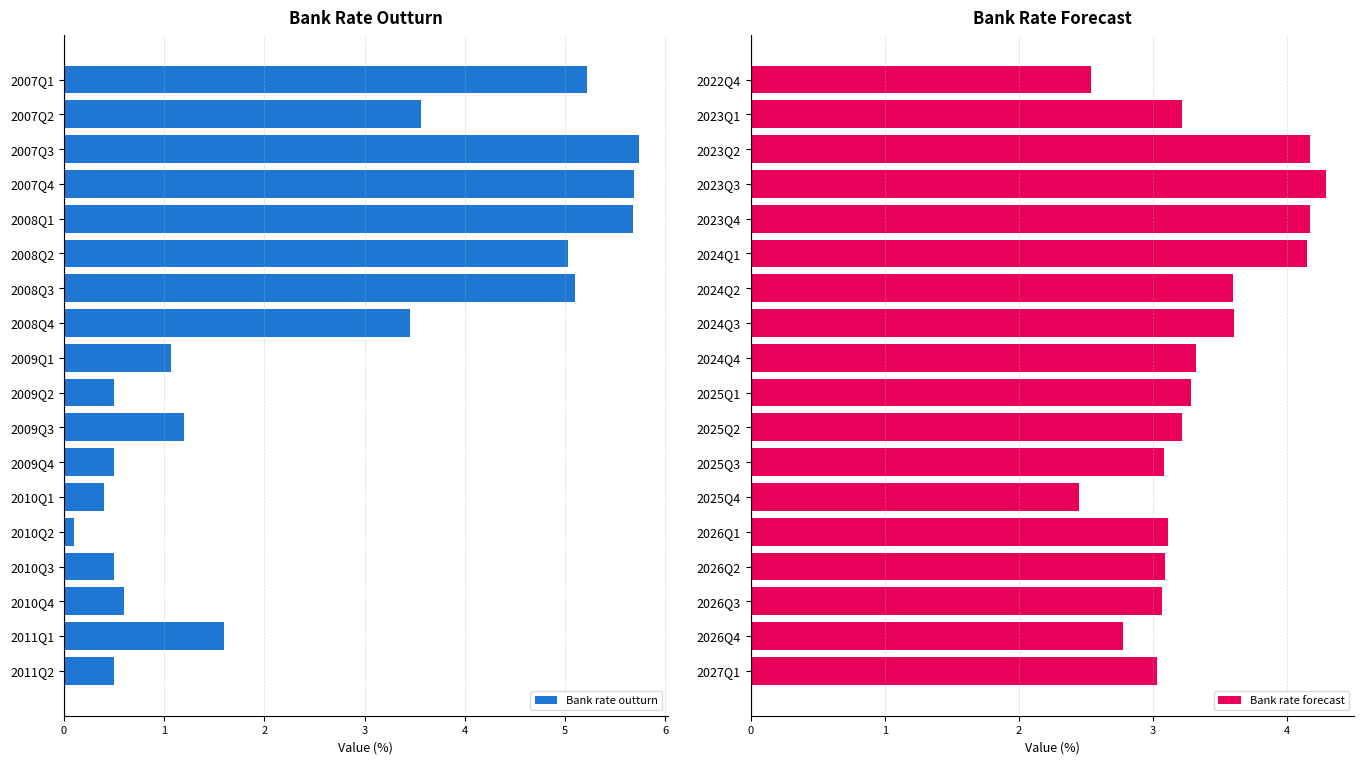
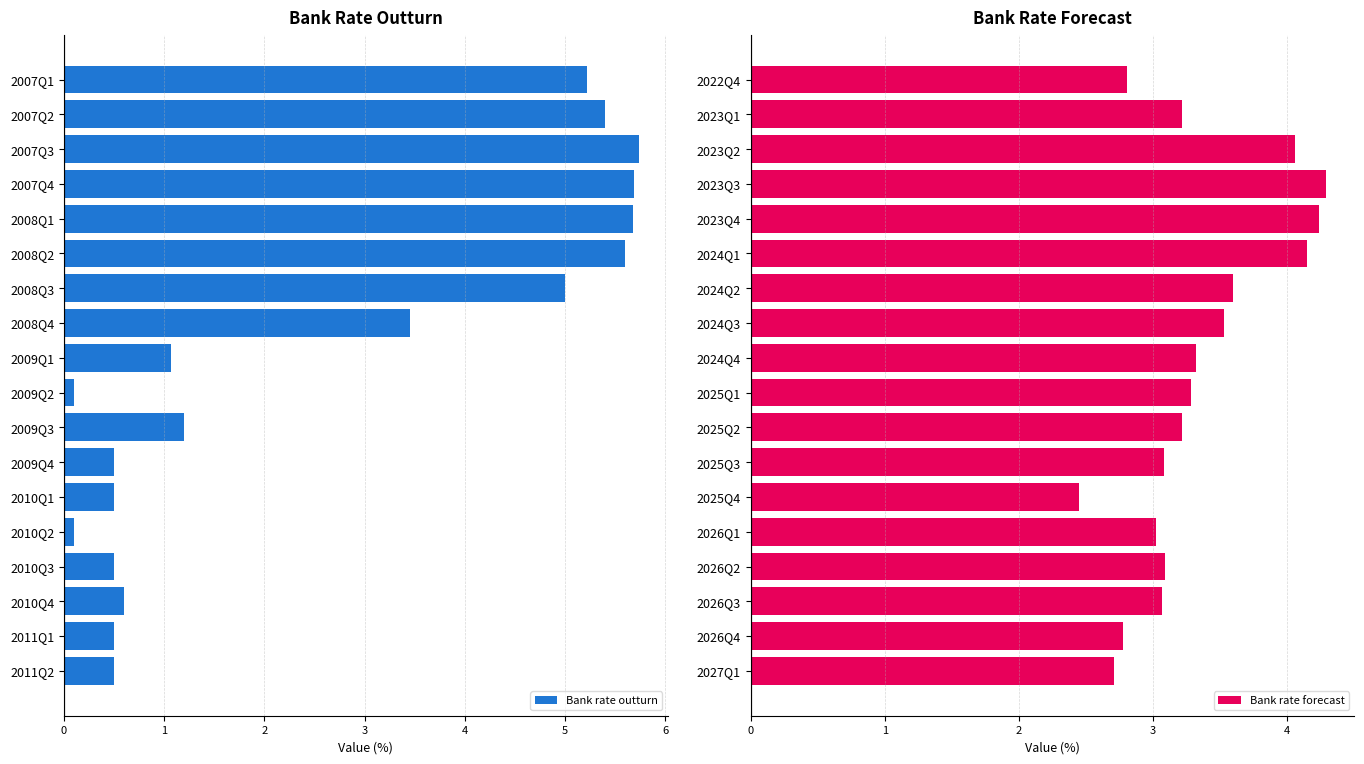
Bank Rate Outturn, 2007Q2: 3.56 -> 5.40
Bank Rate Outturn, 2008Q2: 5.03 -> 5.60
Bank Rate Outturn, 2008Q3: 5.1 -> 5.0
Bank Rate Outturn, 2009Q2: 0.5 -> 0.1
Bank Rate Outturn, 2010Q1: 0.4 -> 0.5
Bank Rate Outturn, 2011Q1: 1.6 -> 0.5
Bank Rate Forecast, 2022Q4: 2.54 -> 2.81
Bank Rate Forecast, 2023Q2: 4.17 -> 4.06
Bank Rate Forecast, 2023Q4: 4.17 -> 4.24
Bank Rate Forecast, 2024Q3: 3.60 -> 3.53
Bank Rate Forecast, 2026Q1: 3.11 -> 3.02
Bank Rate Forecast, 2027Q1: 3.03 -> 2.71
